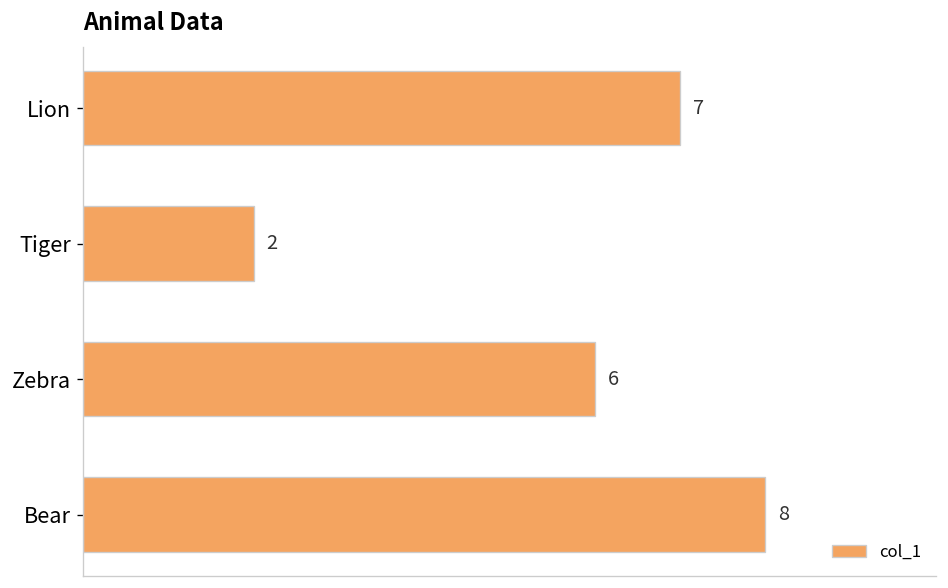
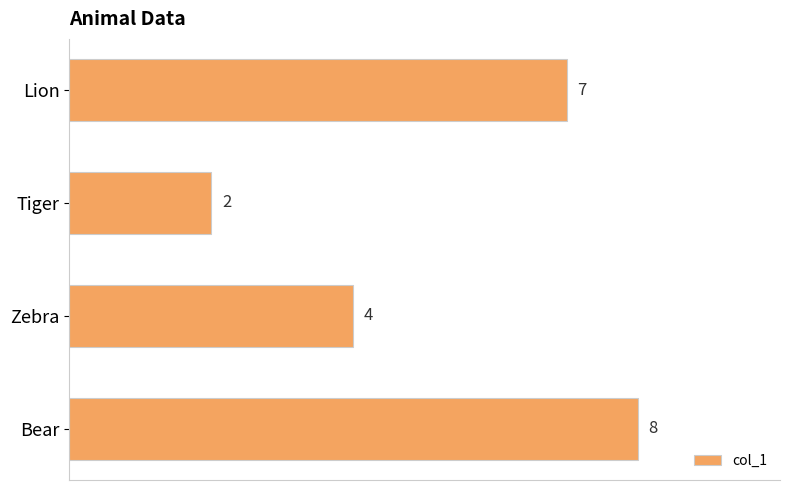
Zebra: 6 -> 4
